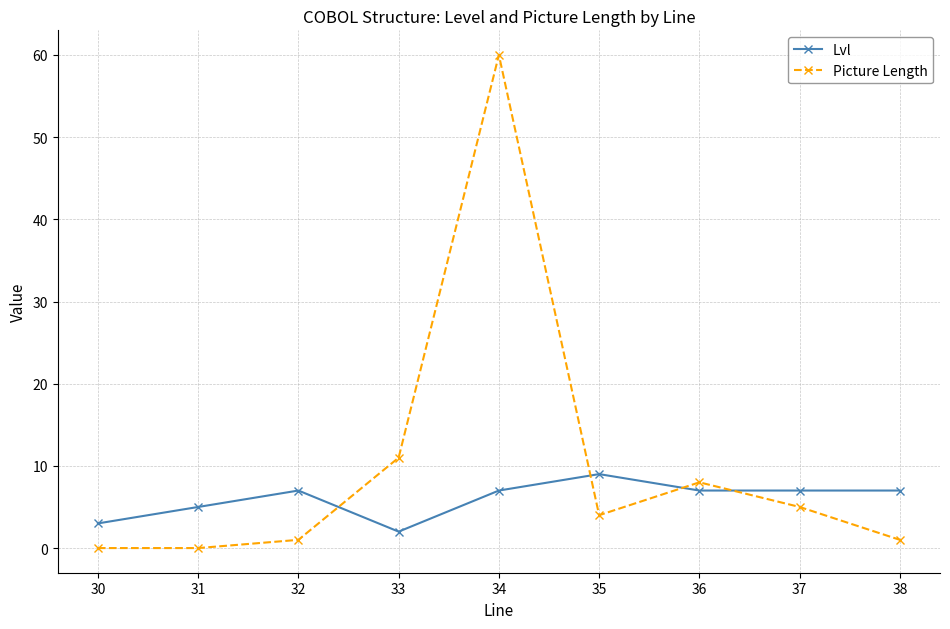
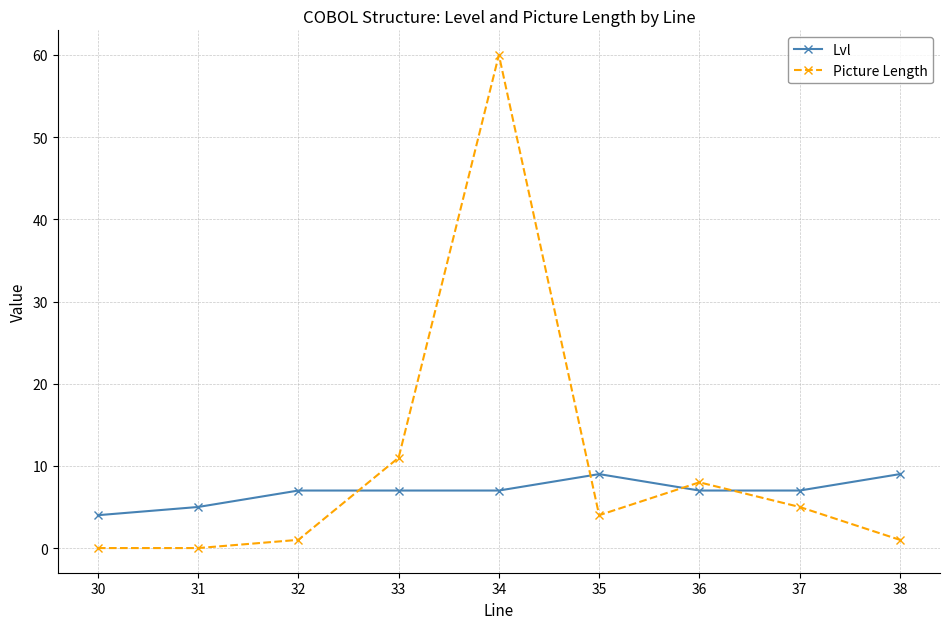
Lvl, 30: 3 -> 4
Lvl, 33: 2 -> 7
Lvl, 38: 7 -> 9
